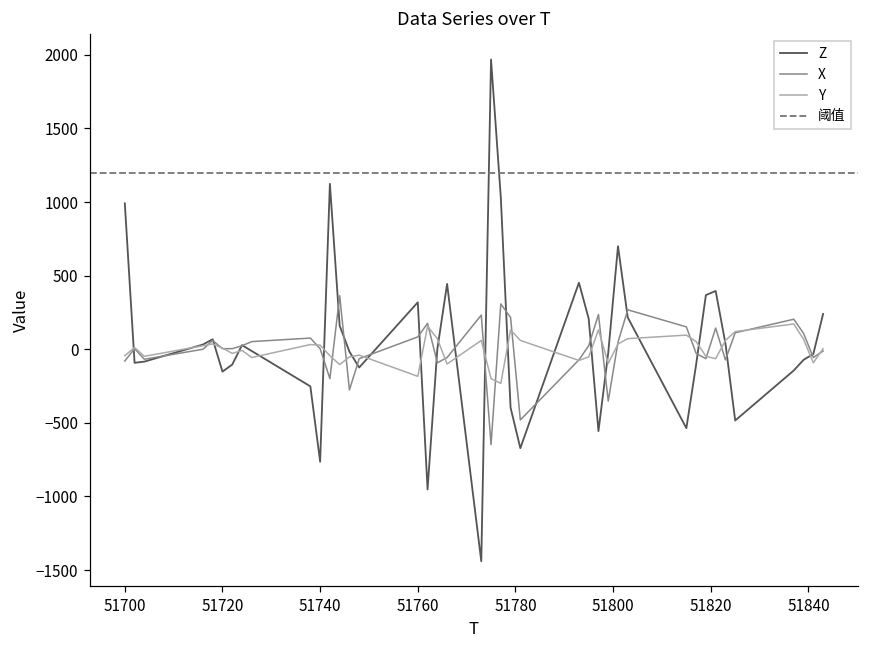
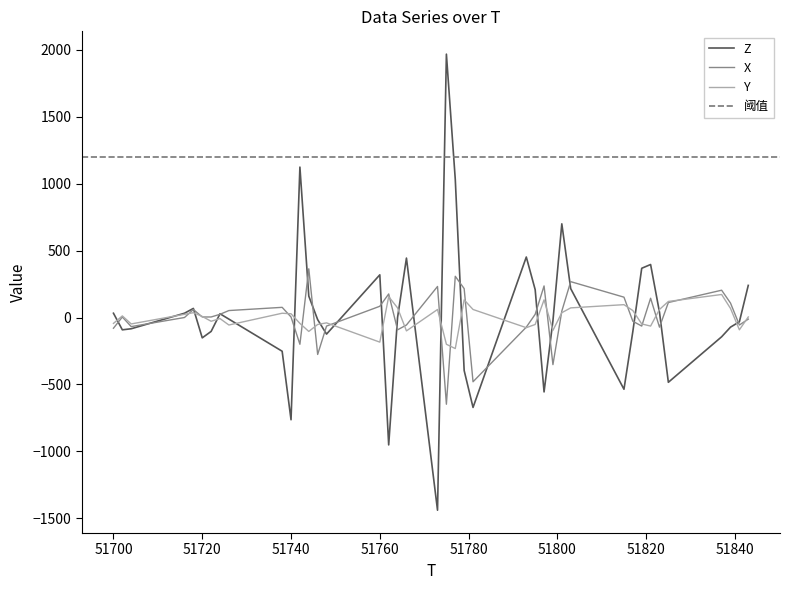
Z, 51700: 990 -> 30
